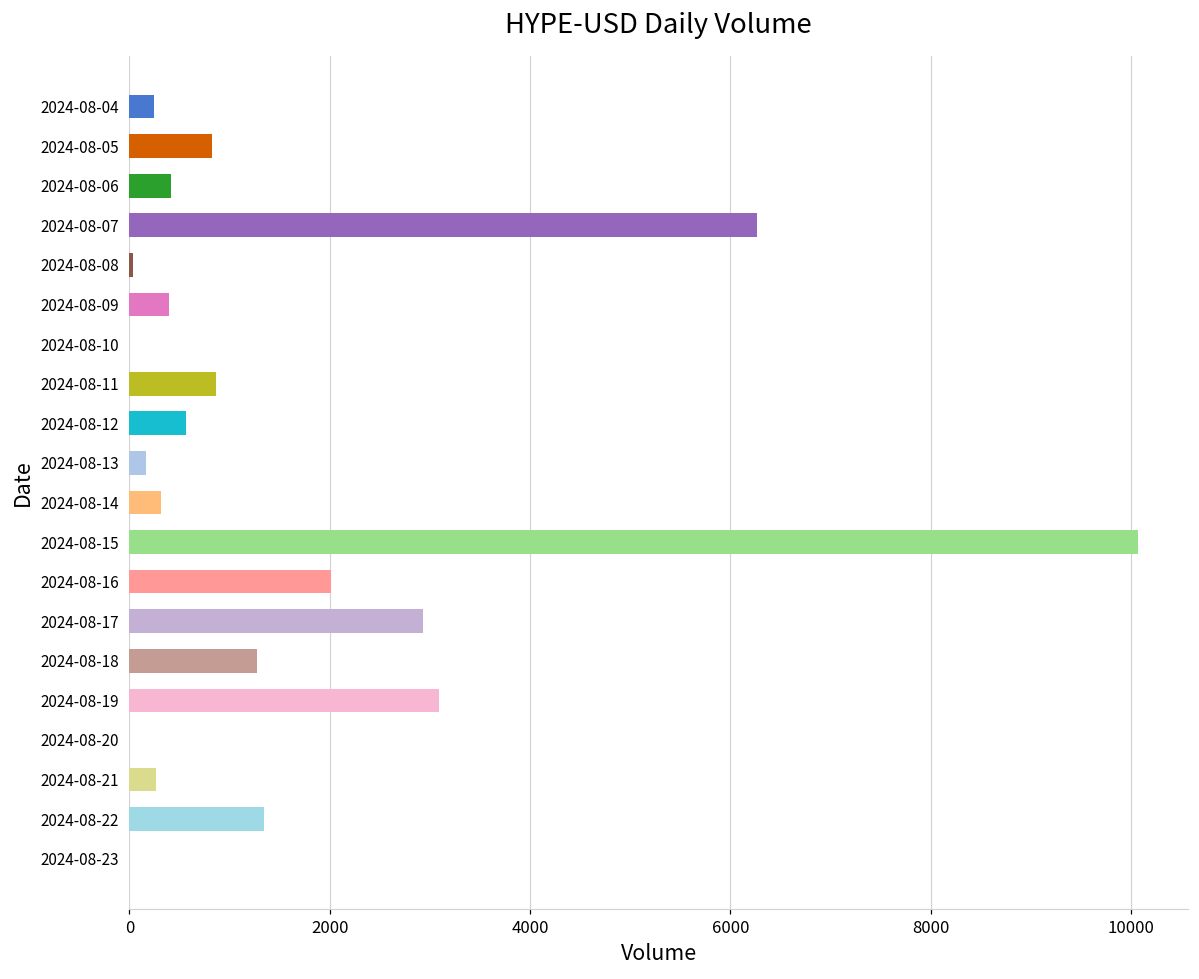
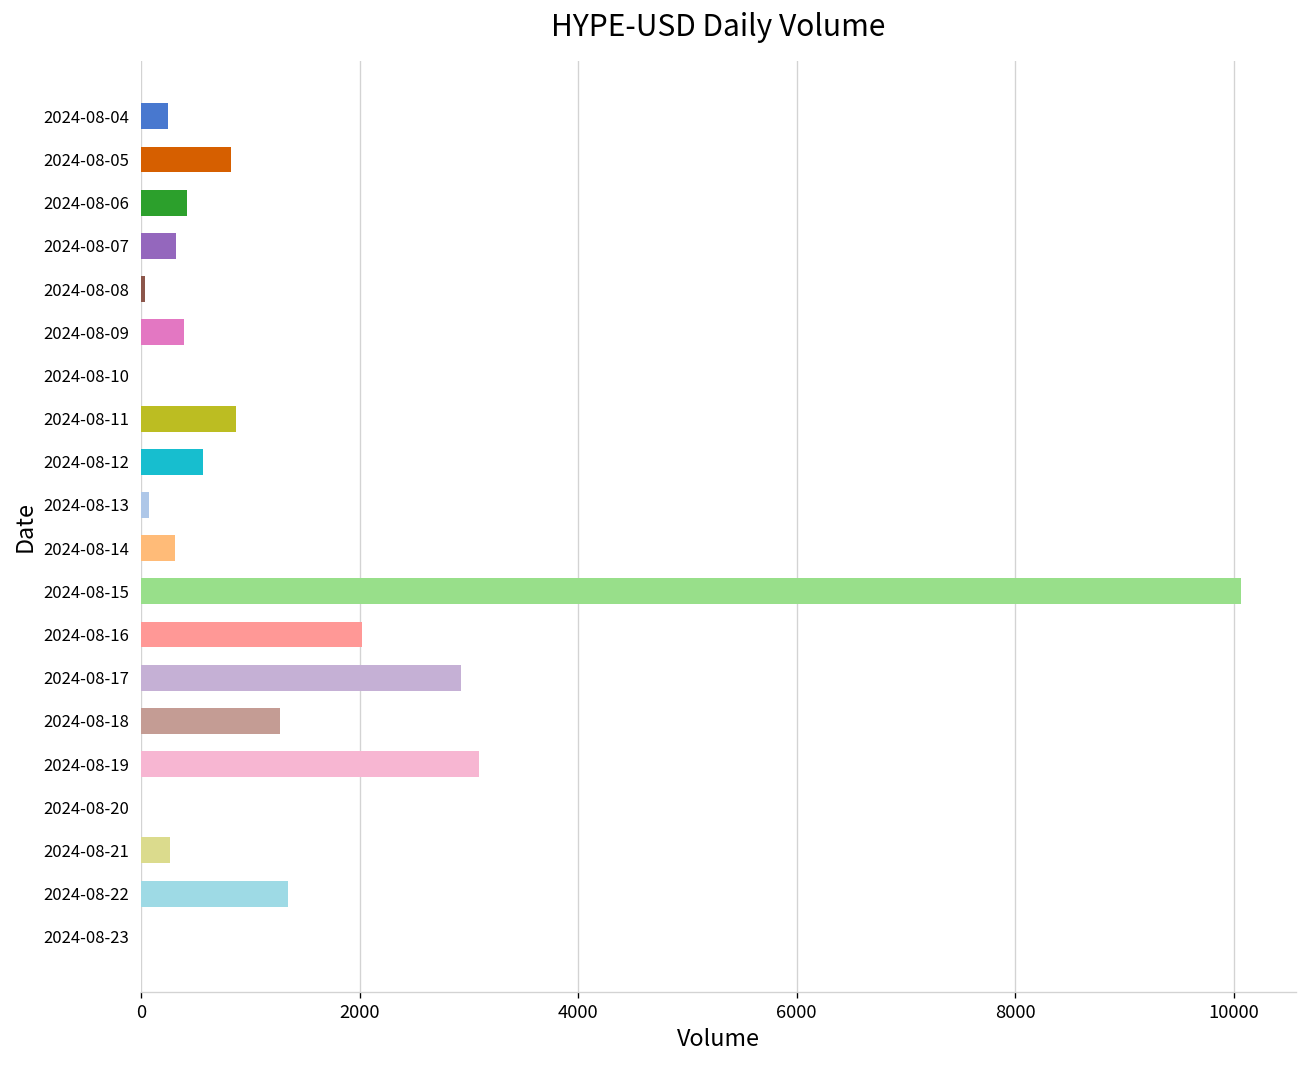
2024-08-07: 6300 -> 300
2024-08-13: 200 -> 100
